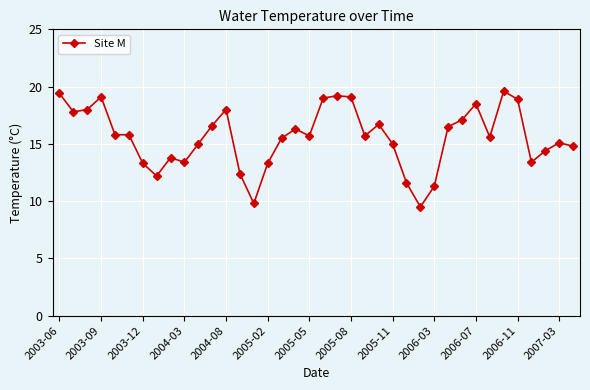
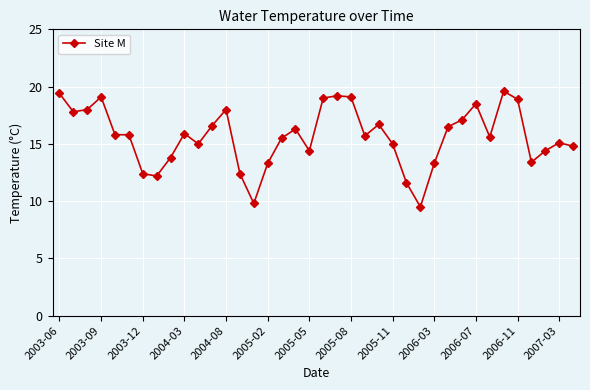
2003-12: 13.3 -> 12.4
2004-03: 13.4 -> 15.9
2005-05: 15.7 -> 14.4
2006-03: 11.3 -> 13.3
